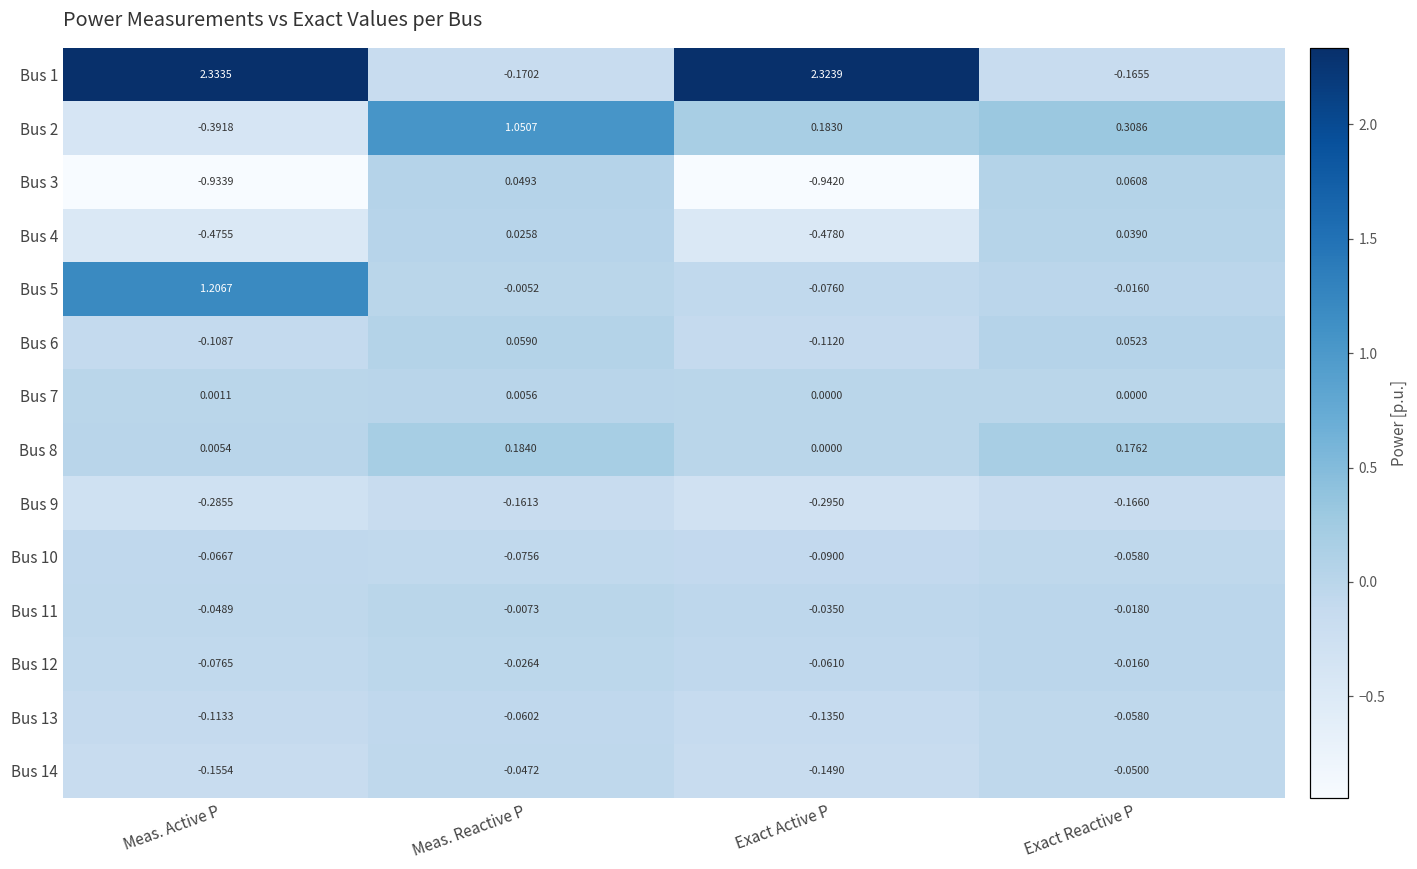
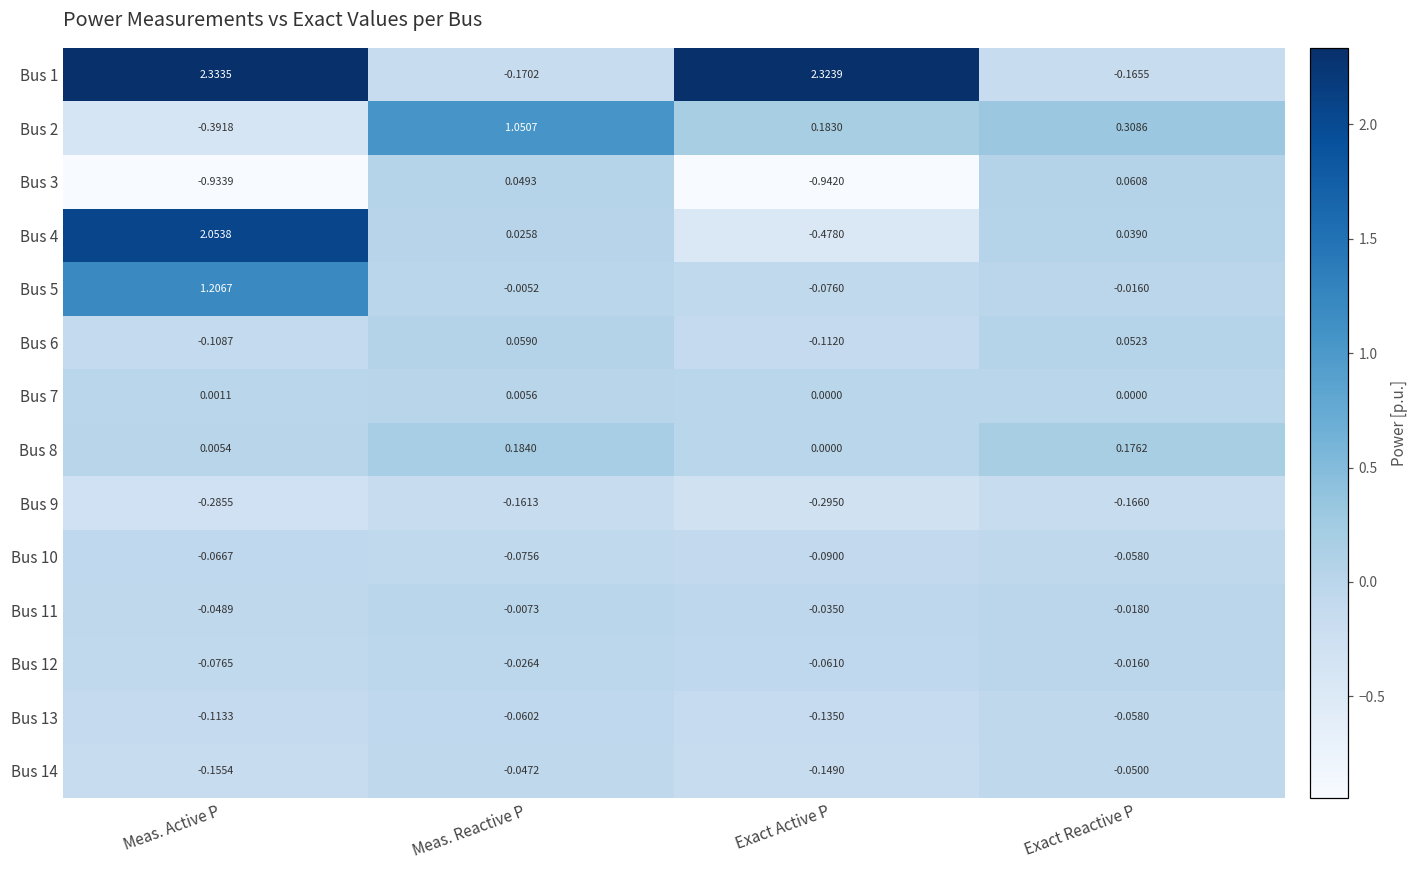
Bus 4, Meas. Active P: -0.4755 -> 2.0538
